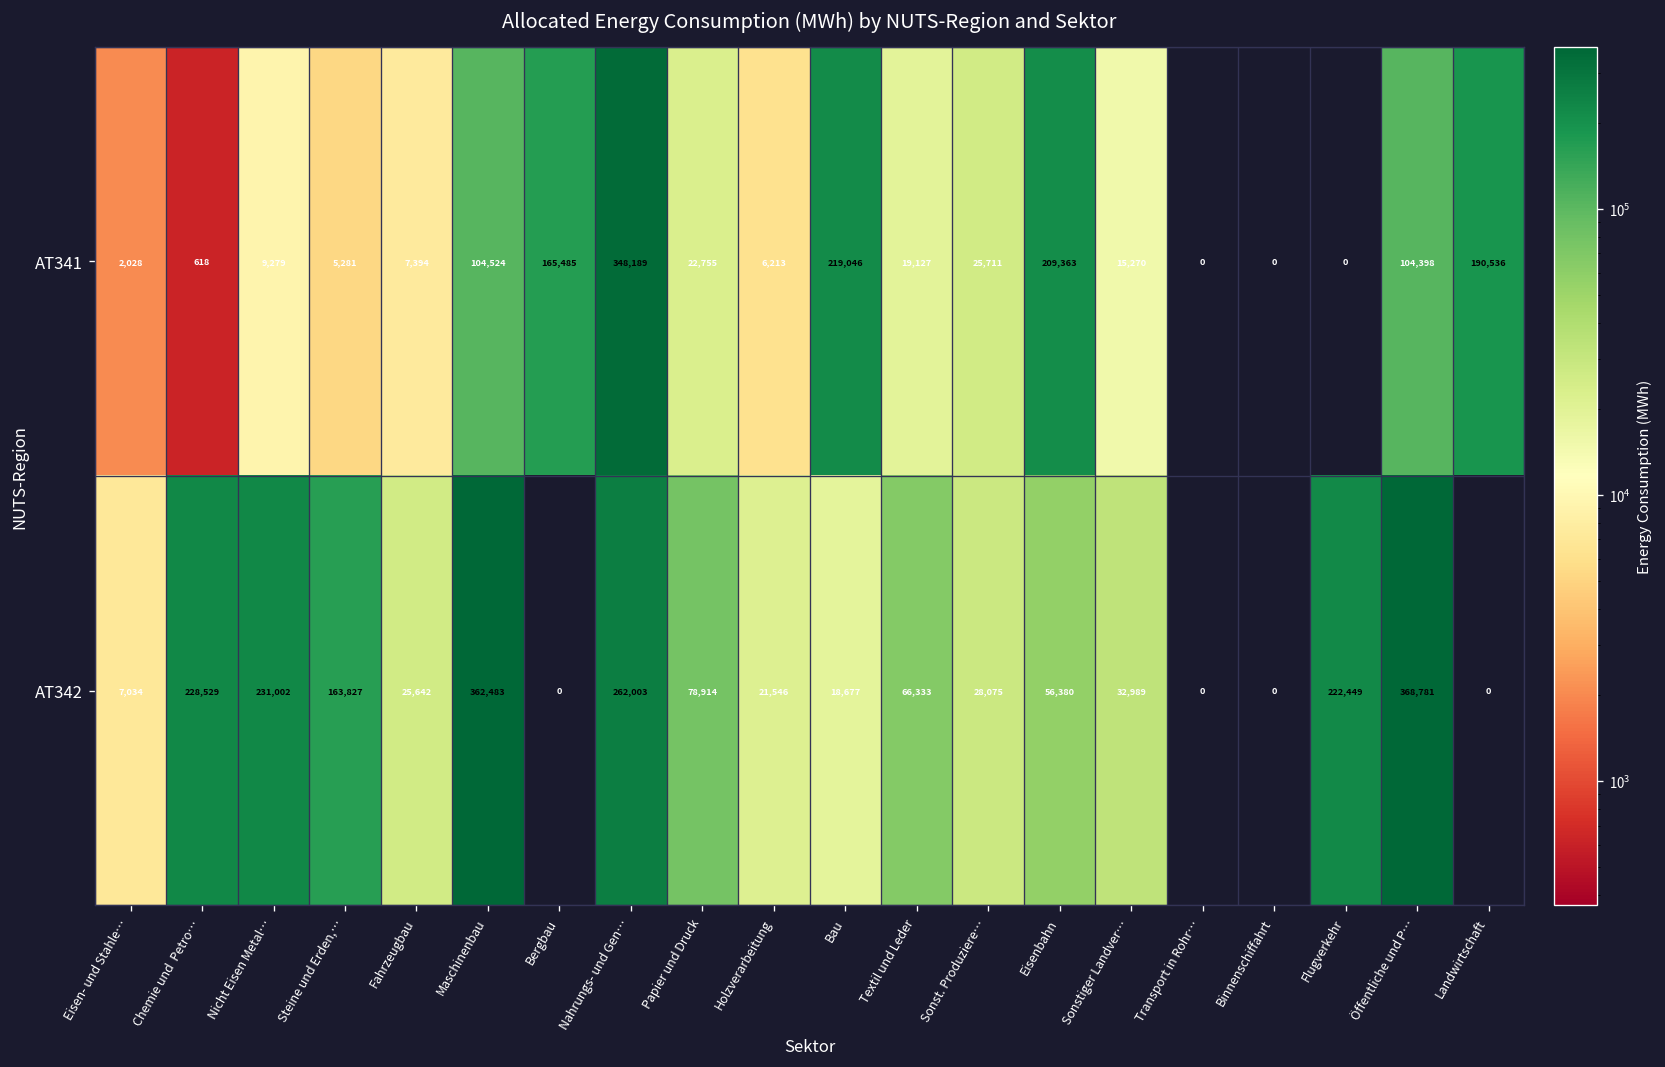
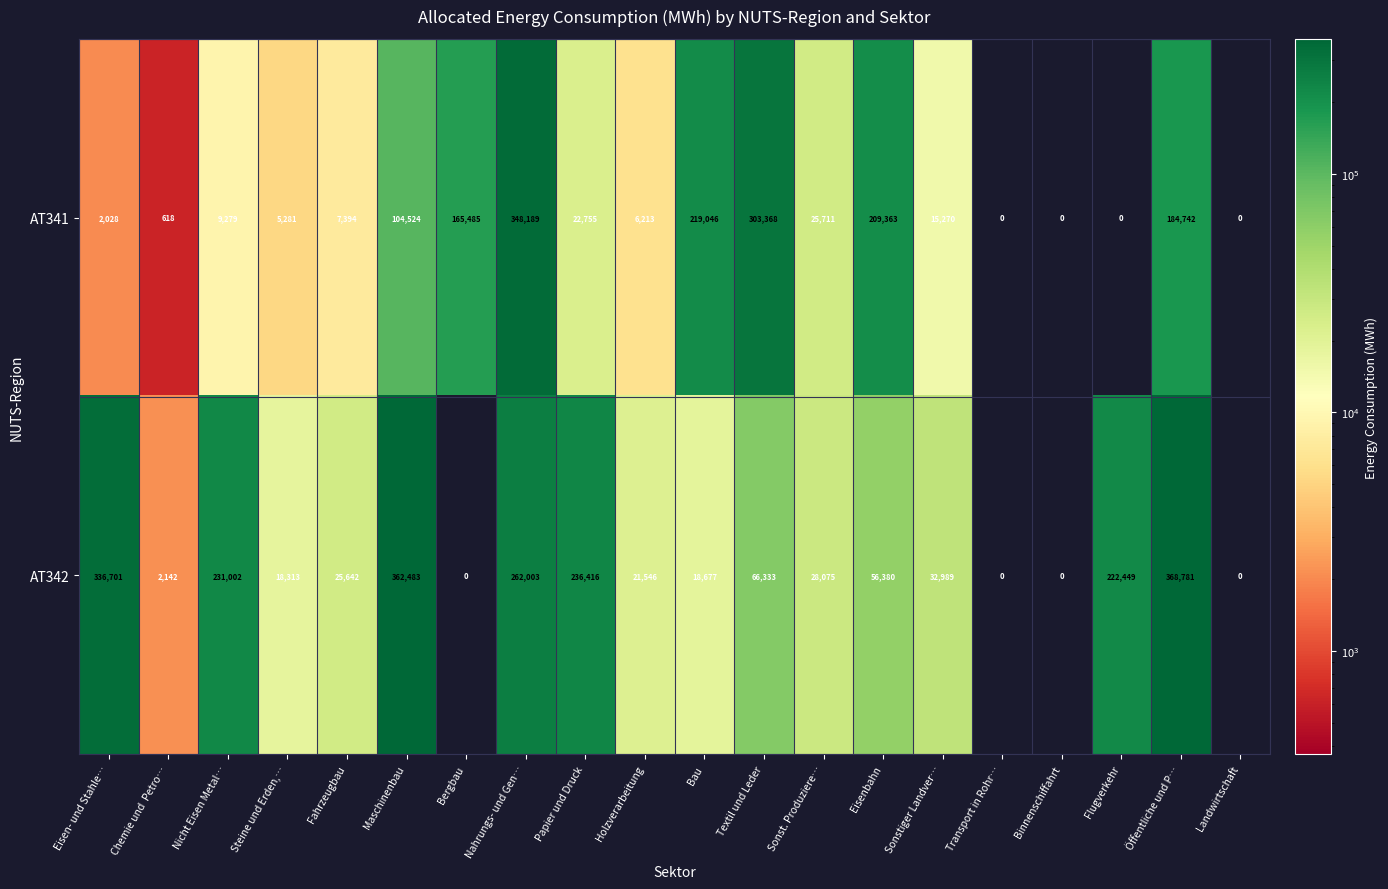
AT341, Textil und Leder: 19,127 -> 303,368
AT341, Öffentliche und P…: 104,398 -> 184,742
AT341, Landwirtschaft: 190,536 -> 0
AT342, Eisen- und Stahle…: 7,034 -> 336,701
AT342, Chemie und Petro…: 228,529 -> 2,142
AT342, Steine und Erden,…: 163,827 -> 18,313
AT342, Papier und Druck: 78,914 -> 236,416
